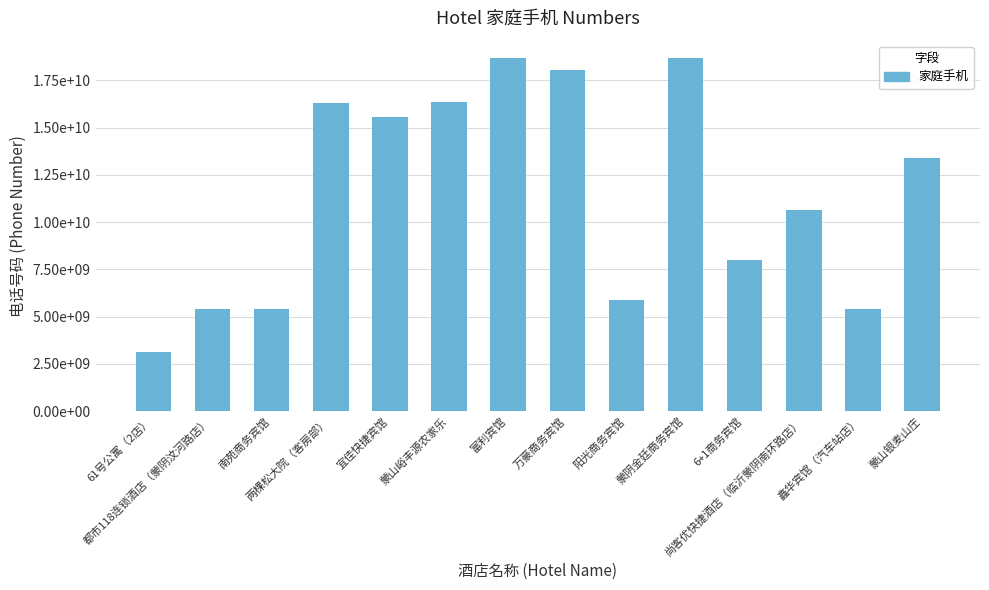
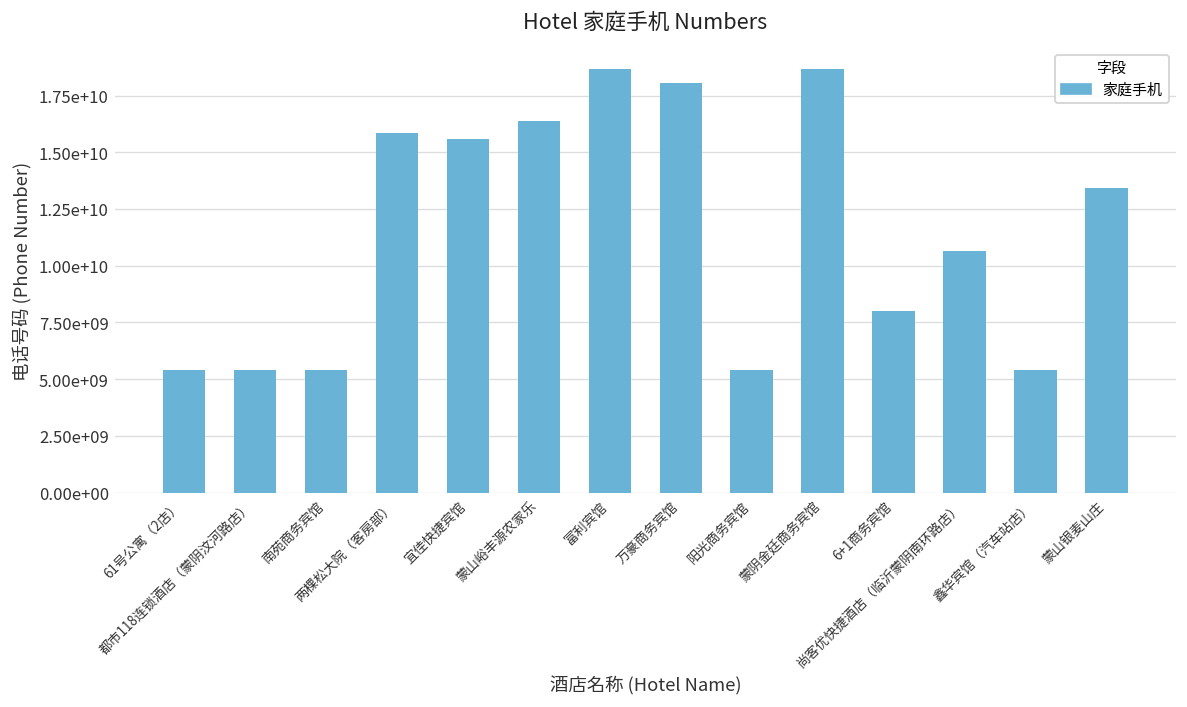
61号公寓（2店）: 3100000000 -> 5400000000
两棵松大院（客房部）: 16300000000 -> 15900000000
阳光商务宾馆: 5900000000 -> 5400000000
